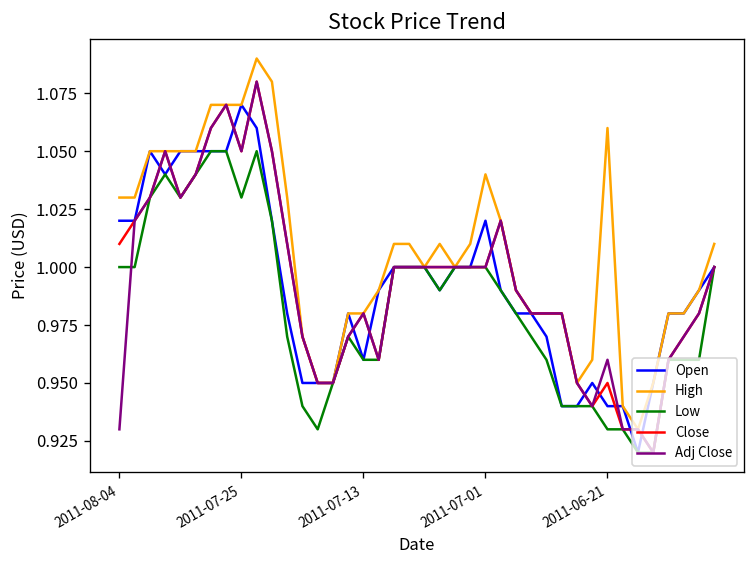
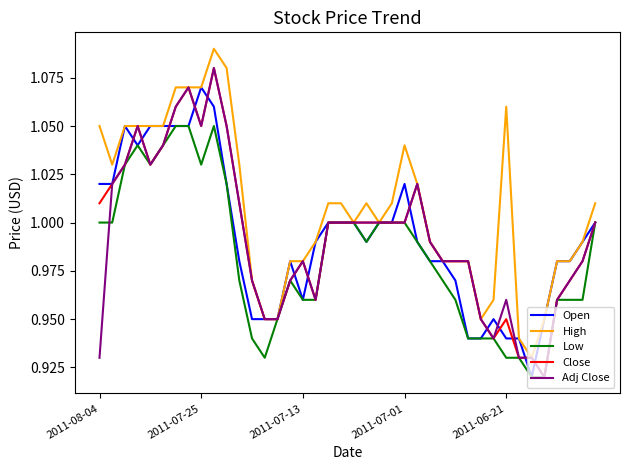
High, 2011-08-04: 1.03 -> 1.05
